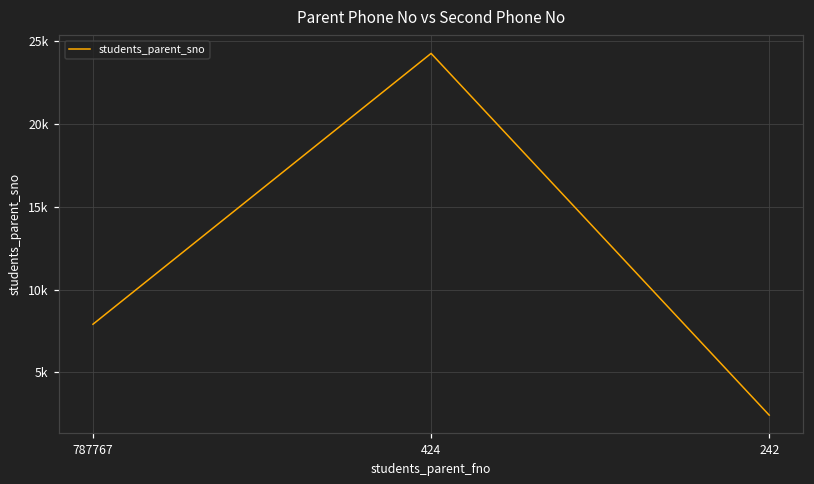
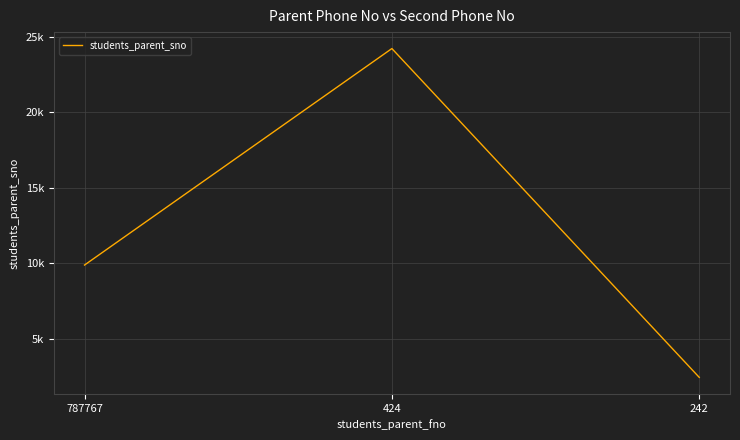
787767: 7900 -> 9900
